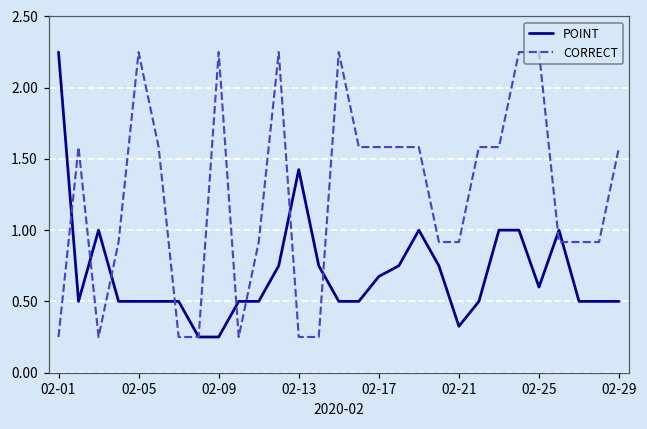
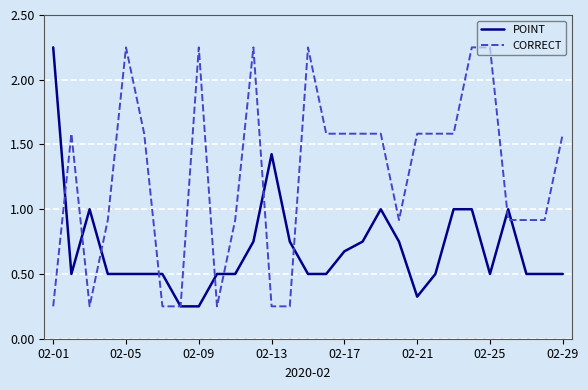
CORRECT, 02-21: 0.92 -> 1.58
POINT, 02-25: 0.60 -> 0.50
